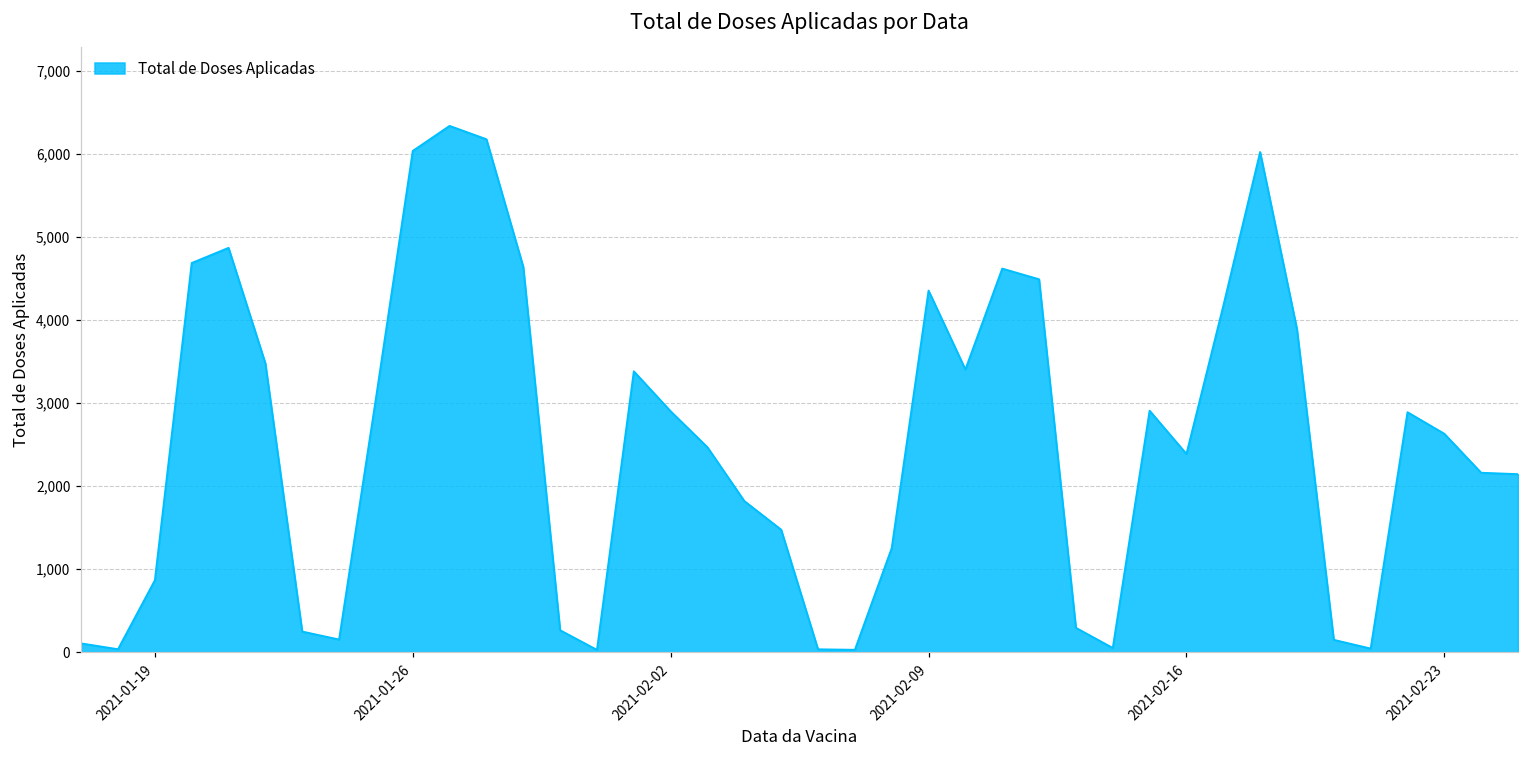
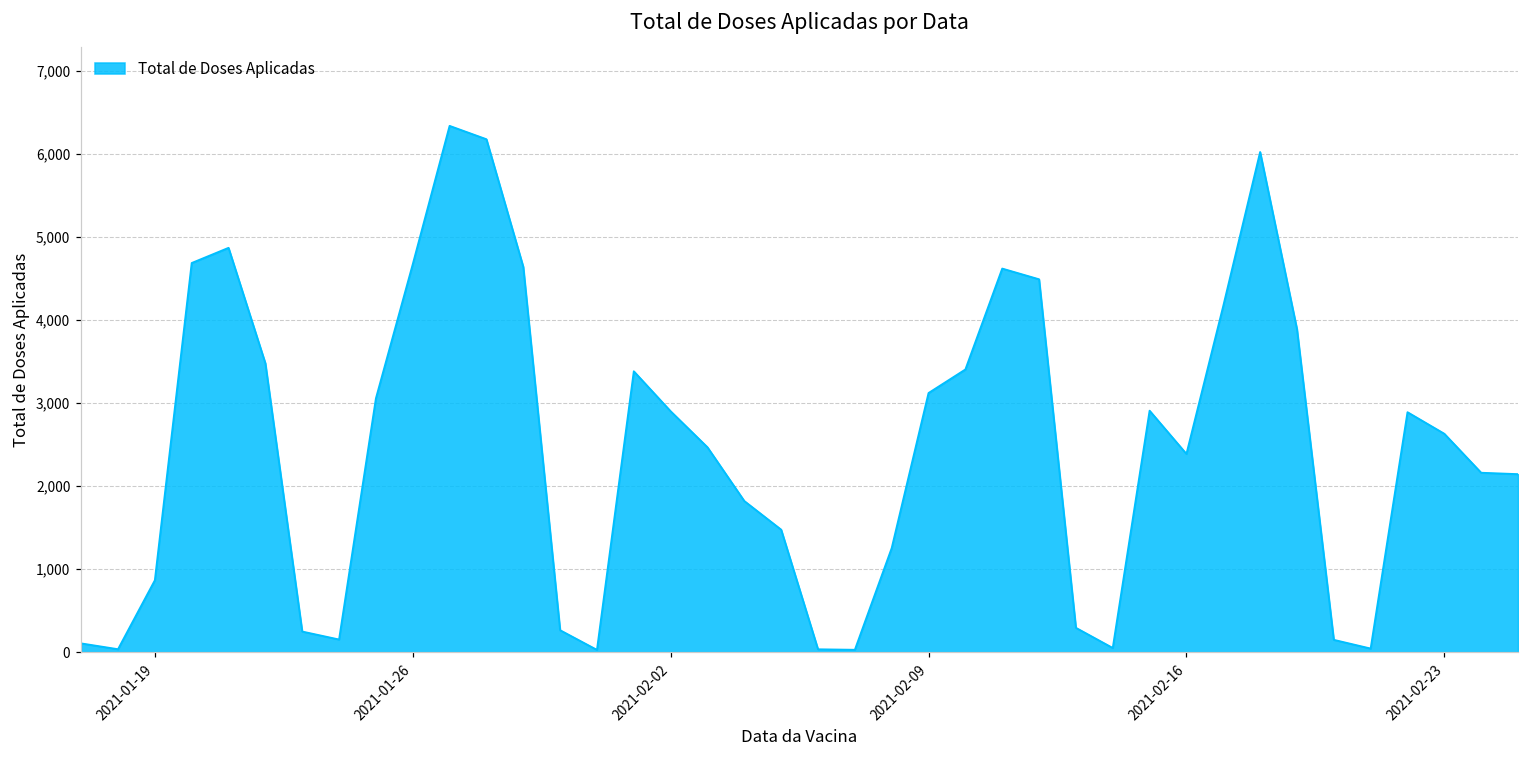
2021-01-26: 6,000 -> 4,700
2021-02-09: 4,400 -> 3,100
